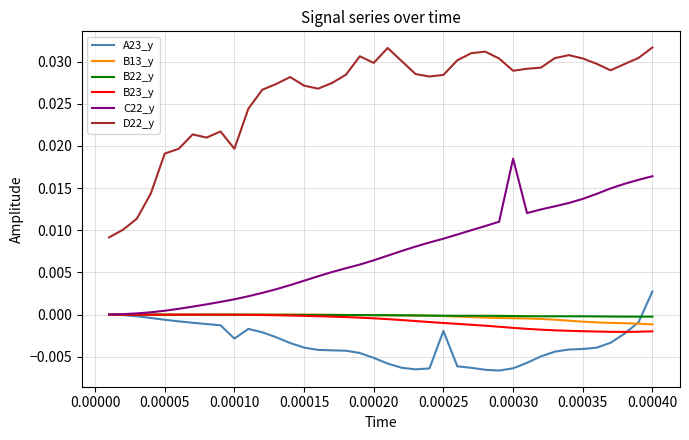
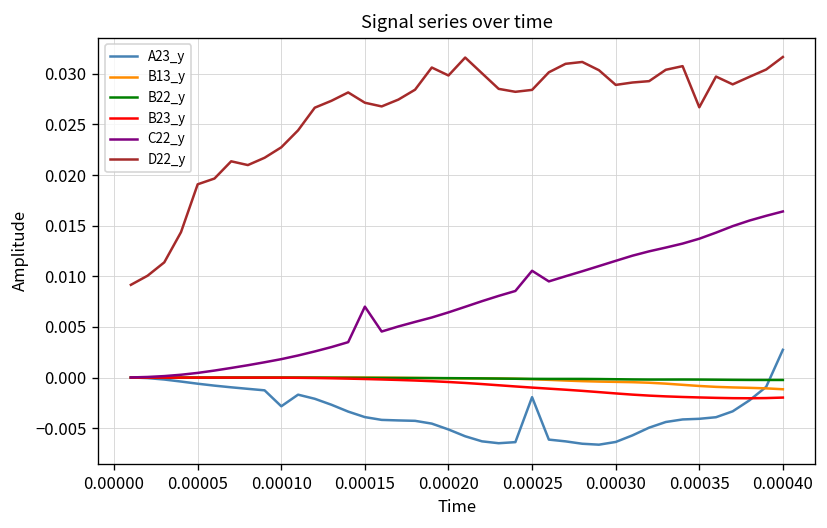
D22_y, 0.00010: 0.020 -> 0.023
C22_y, 0.00015: 0.004 -> 0.007
C22_y, 0.00025: 0.009 -> 0.011
C22_y, 0.00030: 0.018 -> 0.012
D22_y, 0.00035: 0.030 -> 0.027
